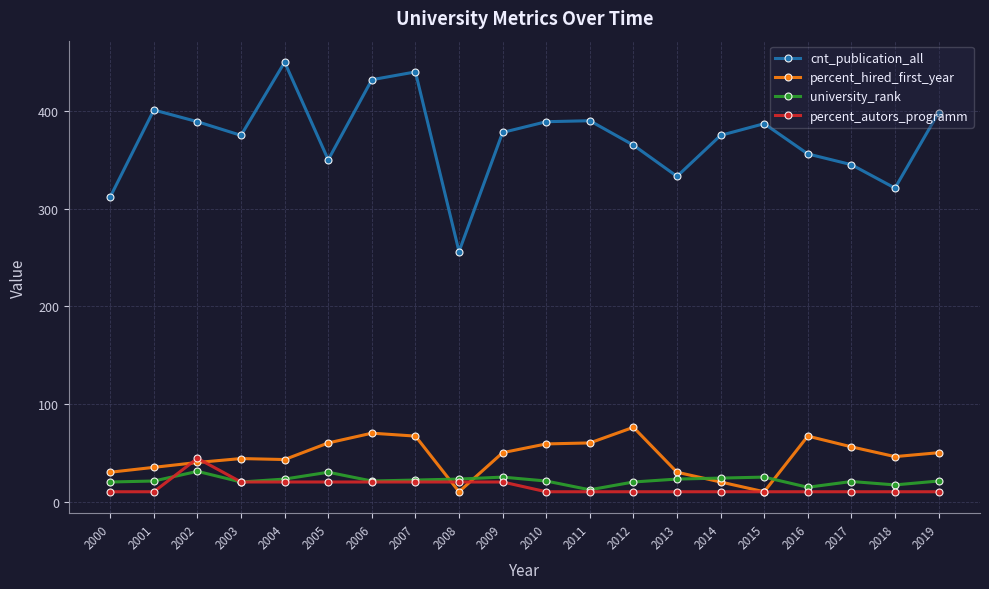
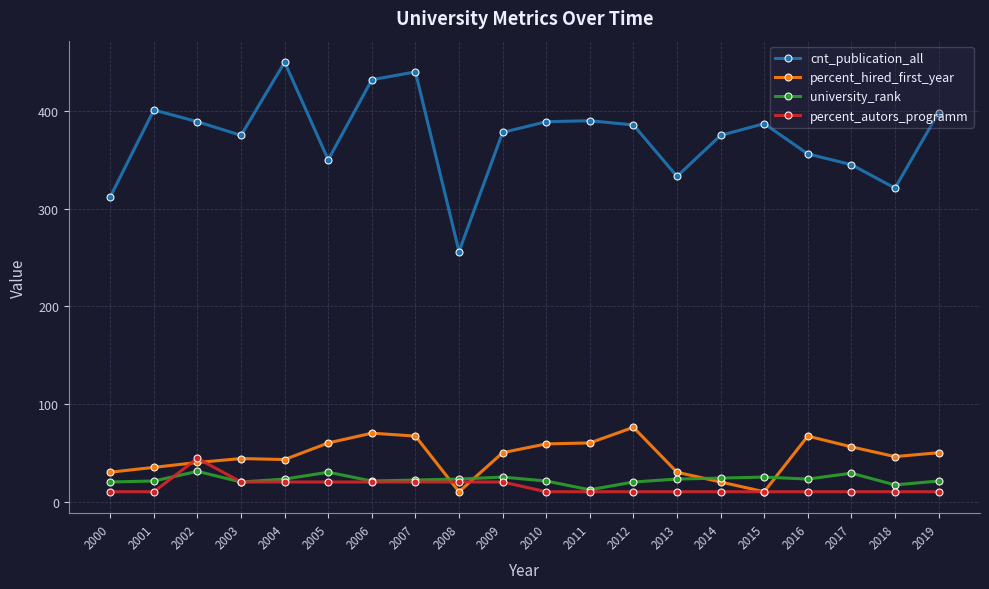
cnt_publication_all, 2012: 370 -> 390
university_rank, 2016: 10 -> 20
university_rank, 2017: 20 -> 30
